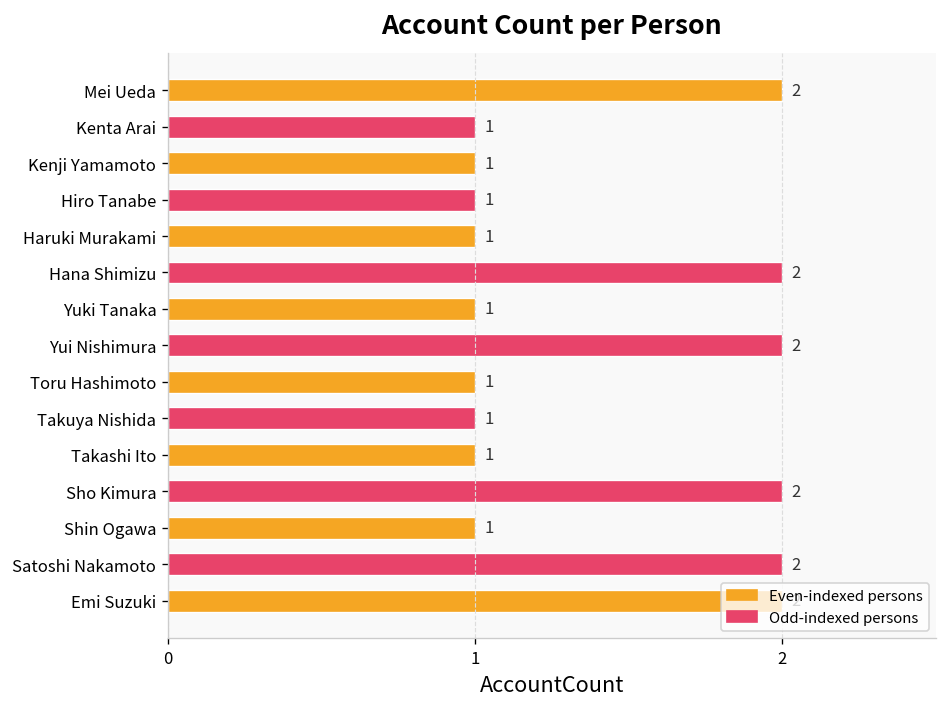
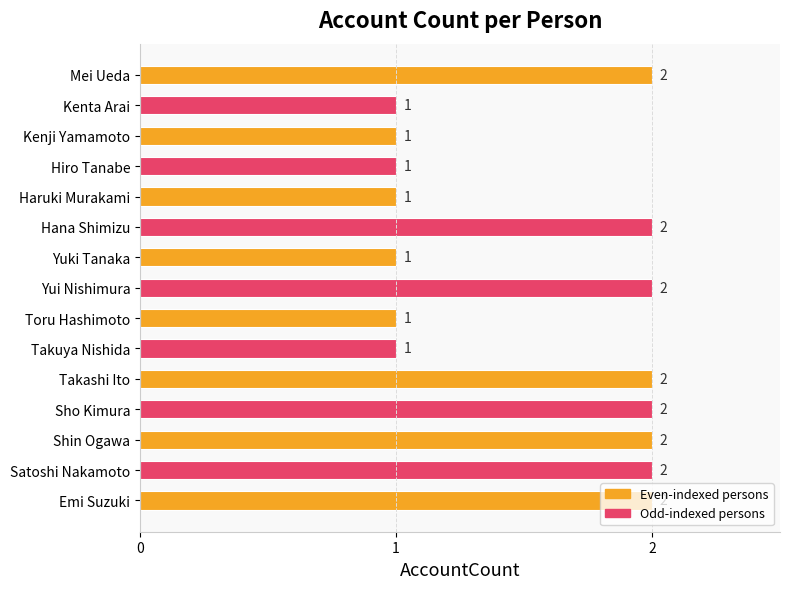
Takashi Ito: 1 -> 2
Shin Ogawa: 1 -> 2
